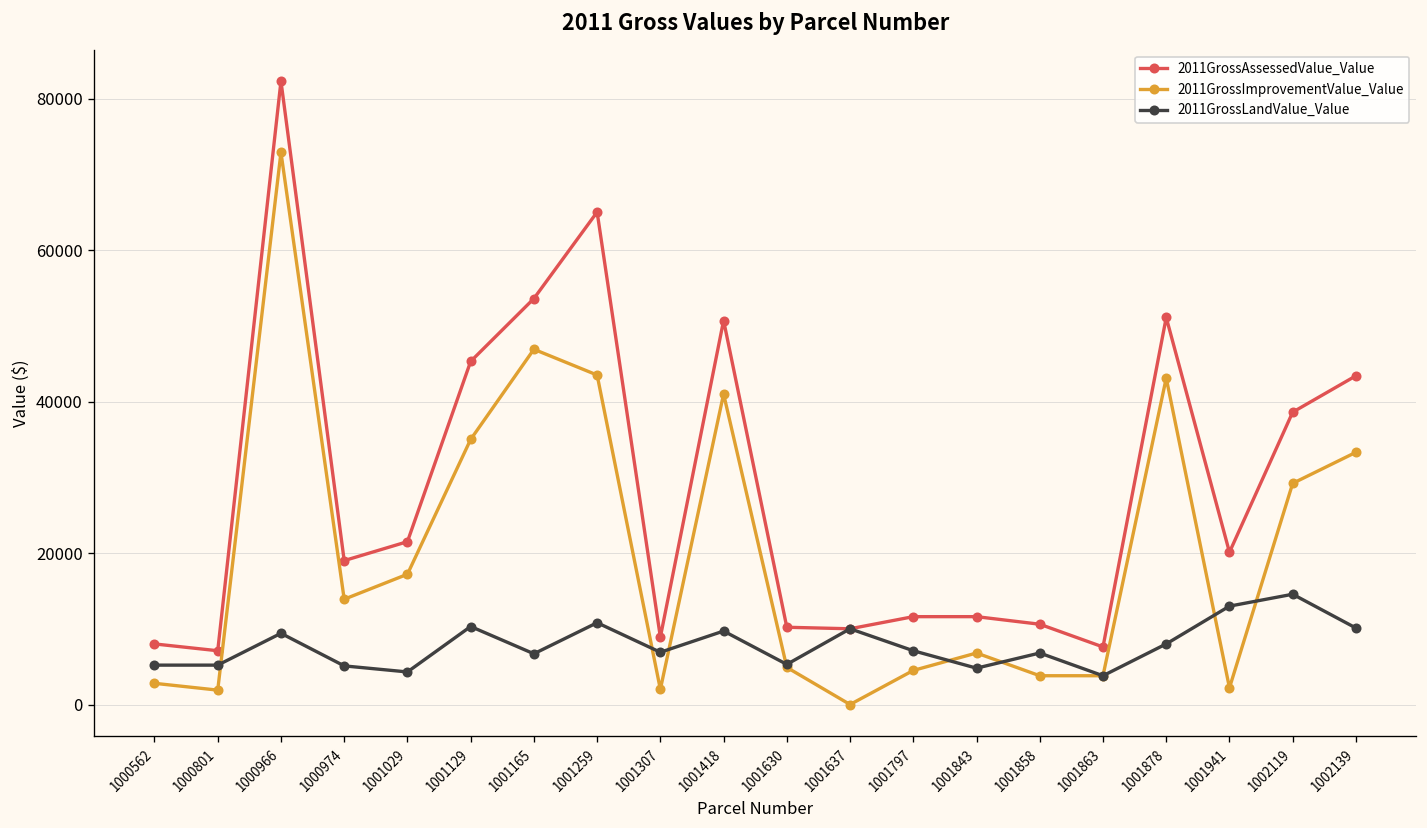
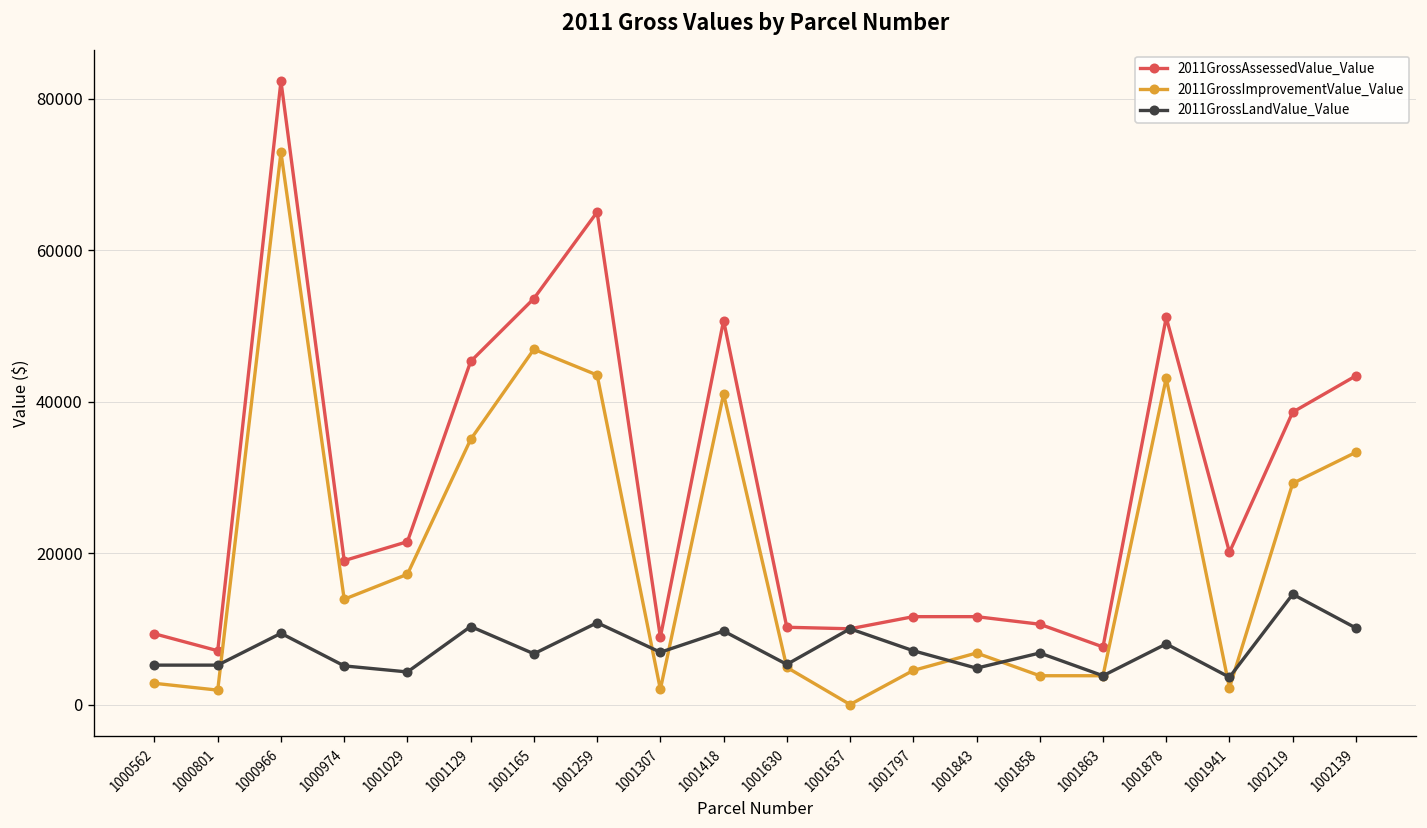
2011GrossAssessedValue_Value, 1000562: 8000 -> 9000
2011GrossLandValue_Value, 1001941: 13000 -> 4000
